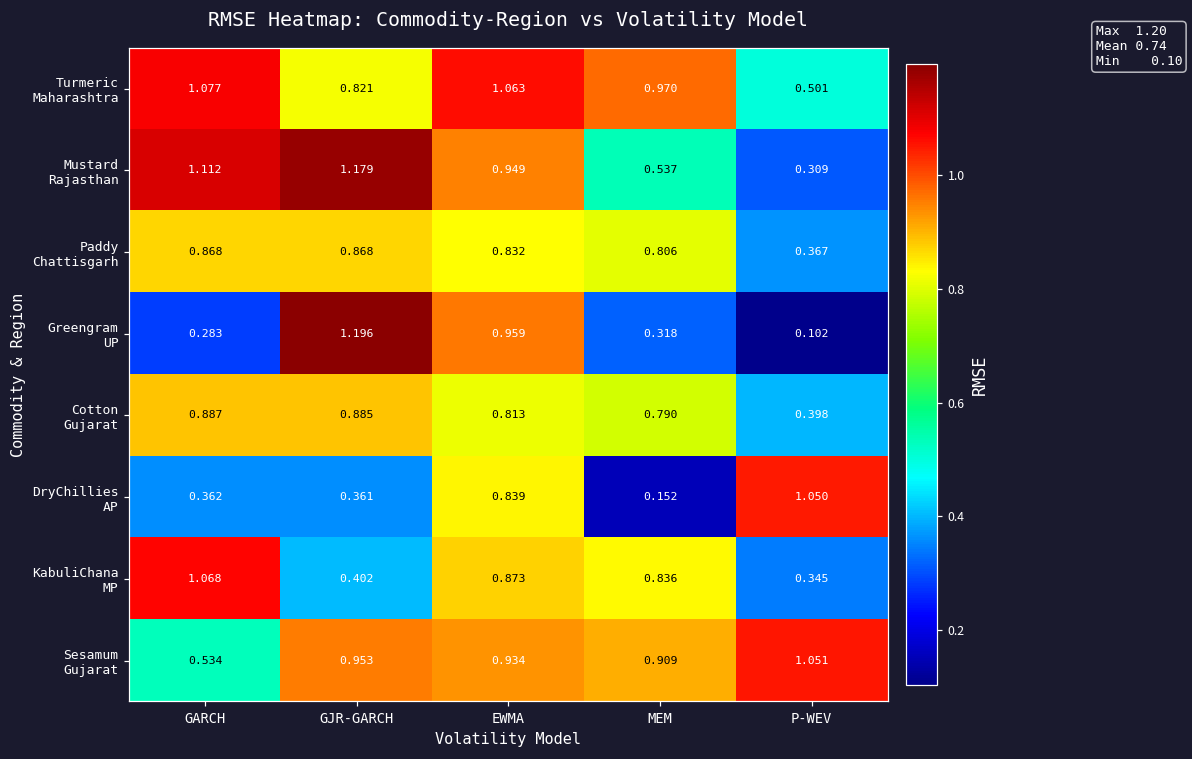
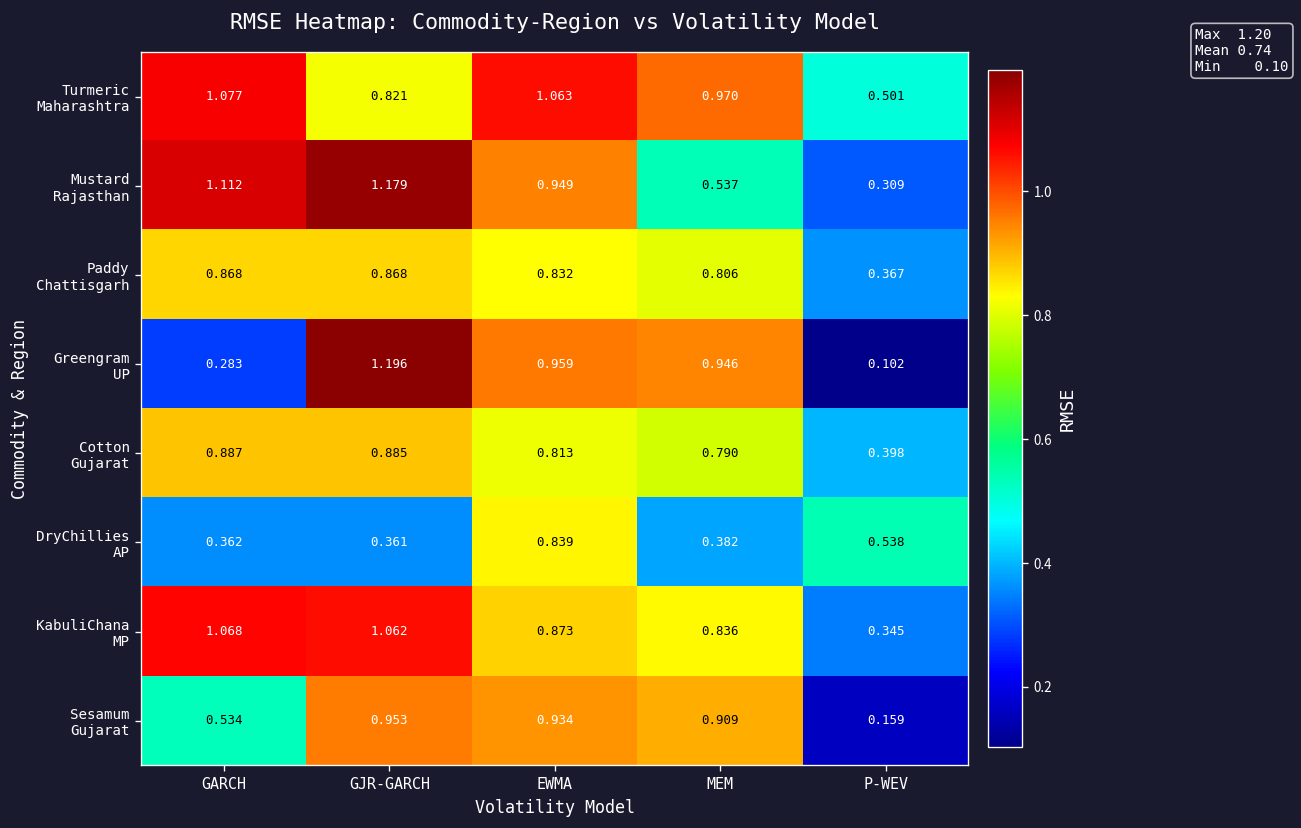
Greengram UP, MEM: 0.318 -> 0.946
DryChillies AP, MEM: 0.152 -> 0.382
DryChillies AP, P-WEV: 1.050 -> 0.538
KabuliChana MP, GJR-GARCH: 0.402 -> 1.062
Sesamum Gujarat, P-WEV: 1.051 -> 0.159
